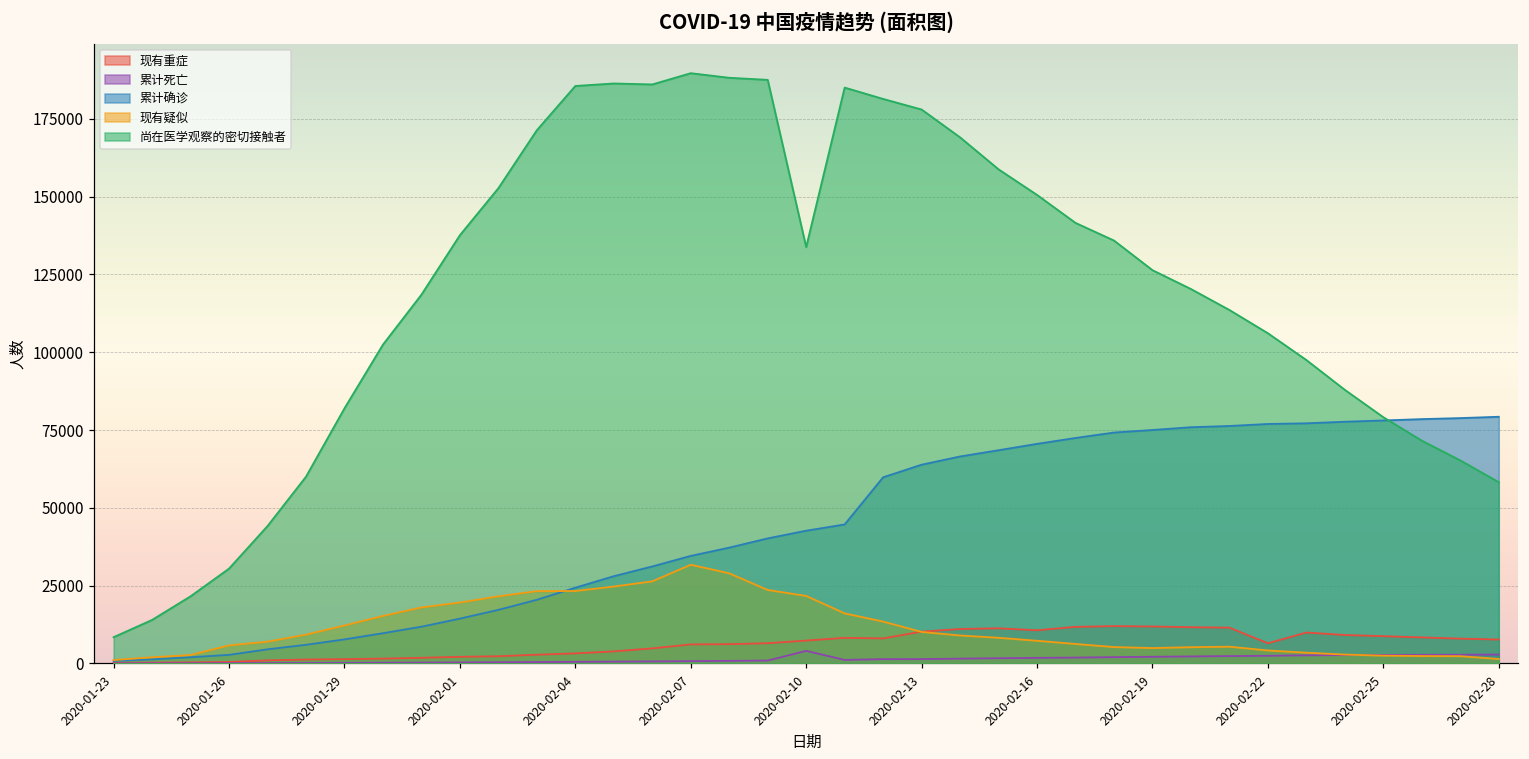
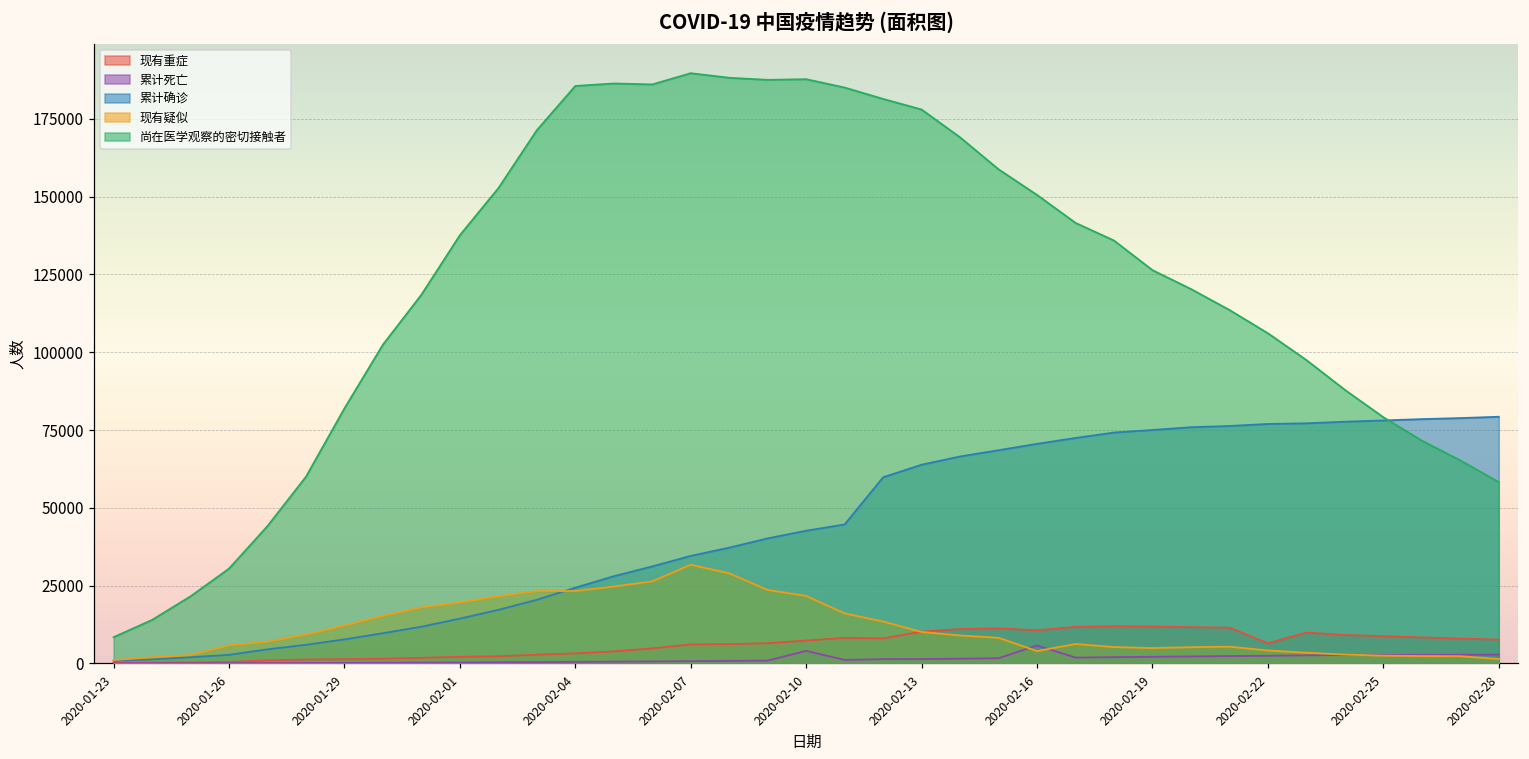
尚在医学观察的密切接触者, 2020-02-10: 134000 -> 188000
累计死亡, 2020-02-16: 2000 -> 6000
现有疑似, 2020-02-16: 7000 -> 4000
